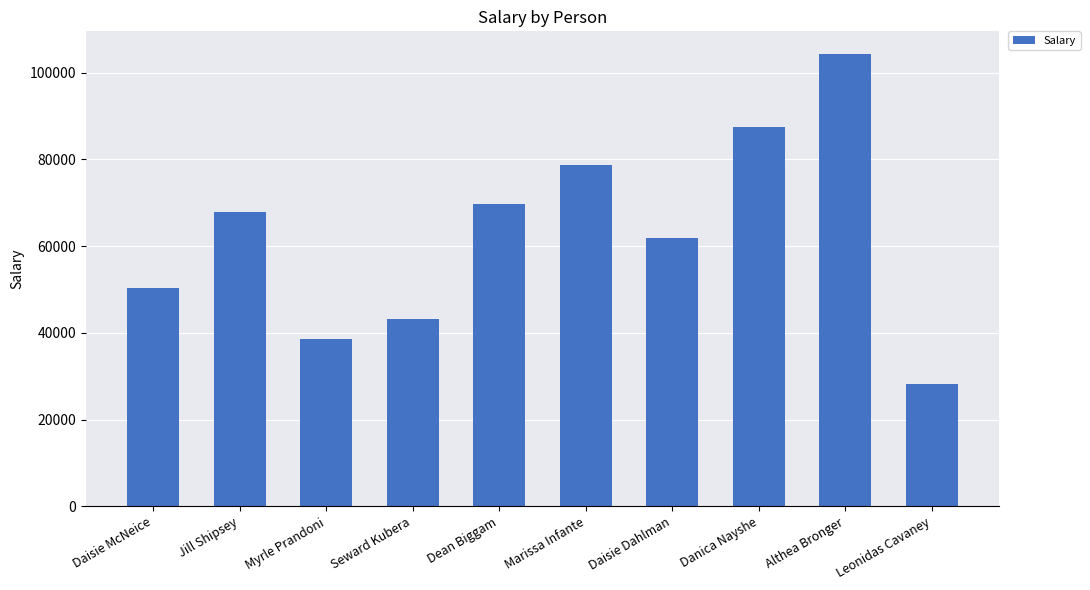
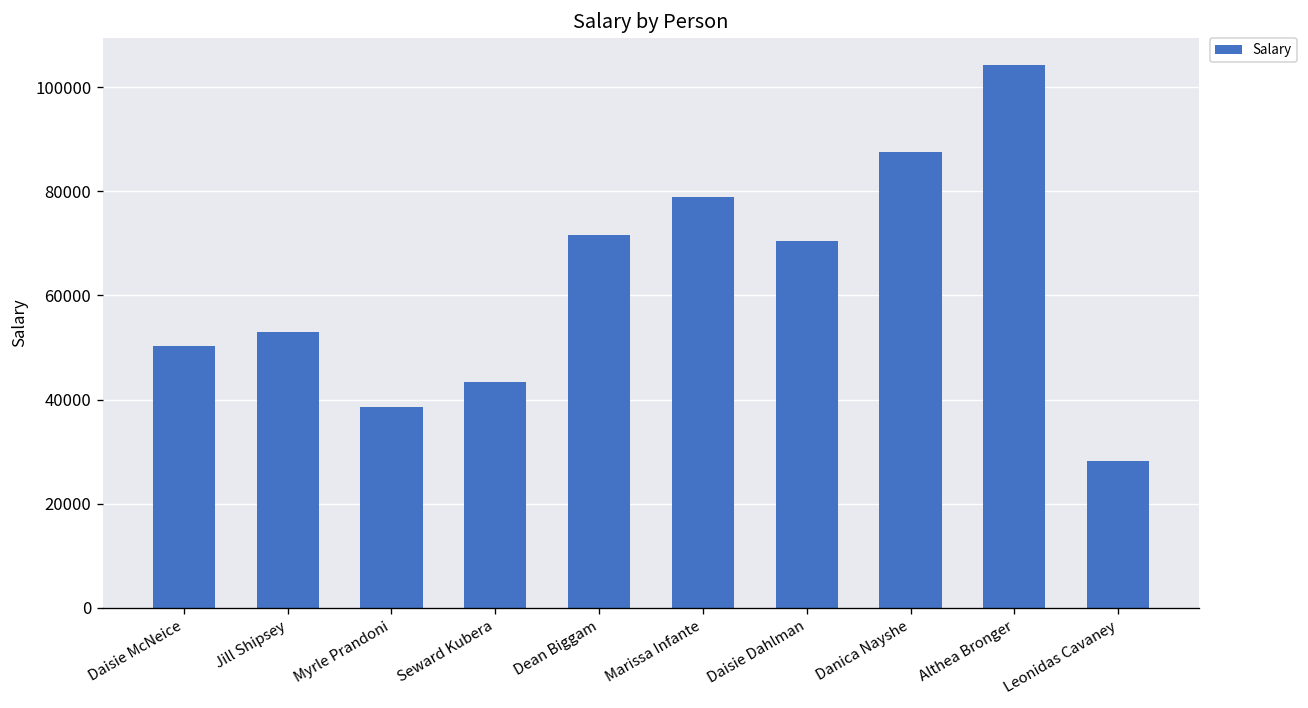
Jill Shipsey: 68000 -> 53000
Dean Biggam: 70000 -> 72000
Daisie Dahlman: 62000 -> 70000
